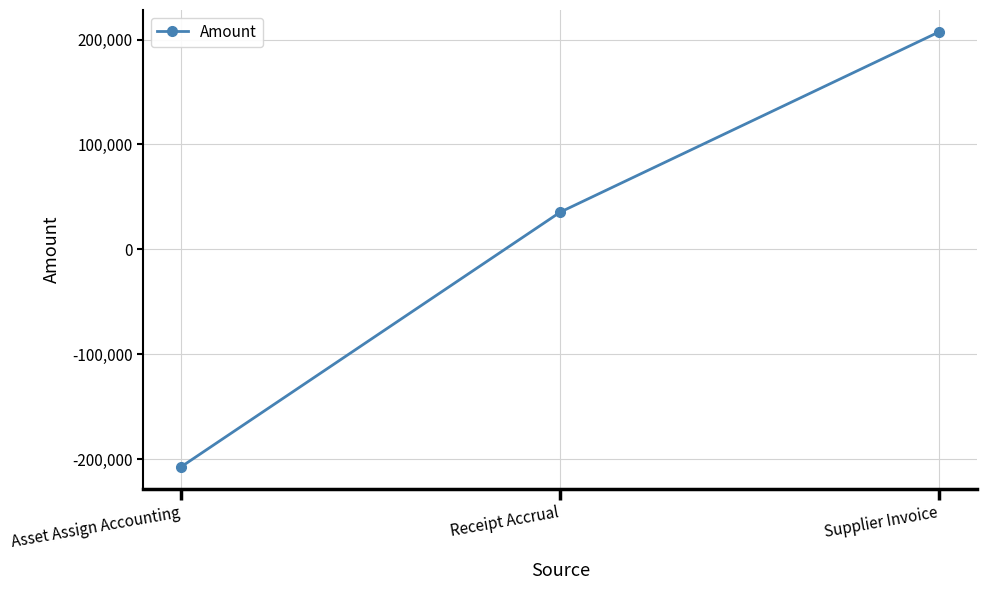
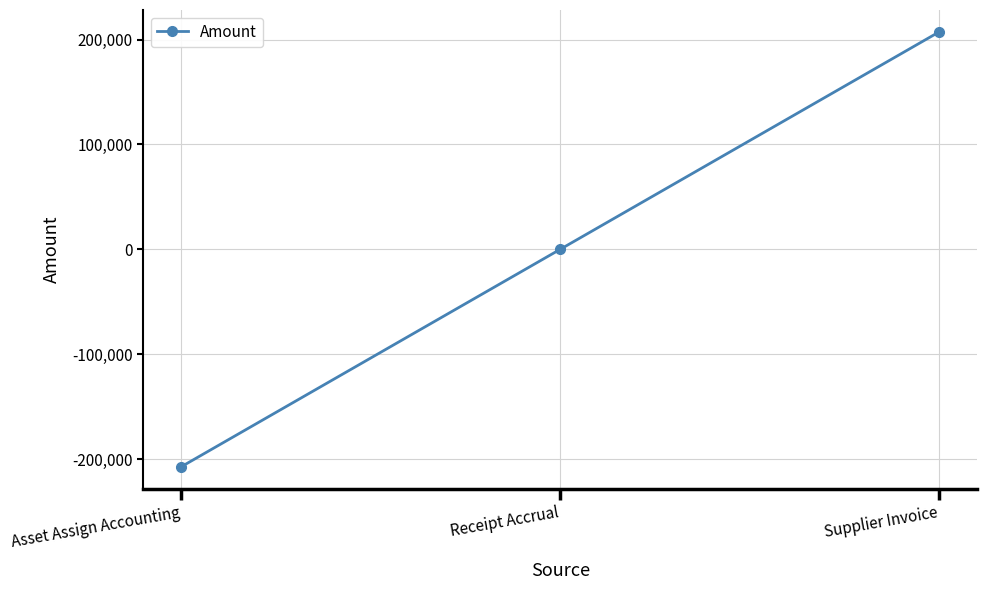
Receipt Accrual: 35,000 -> 0
